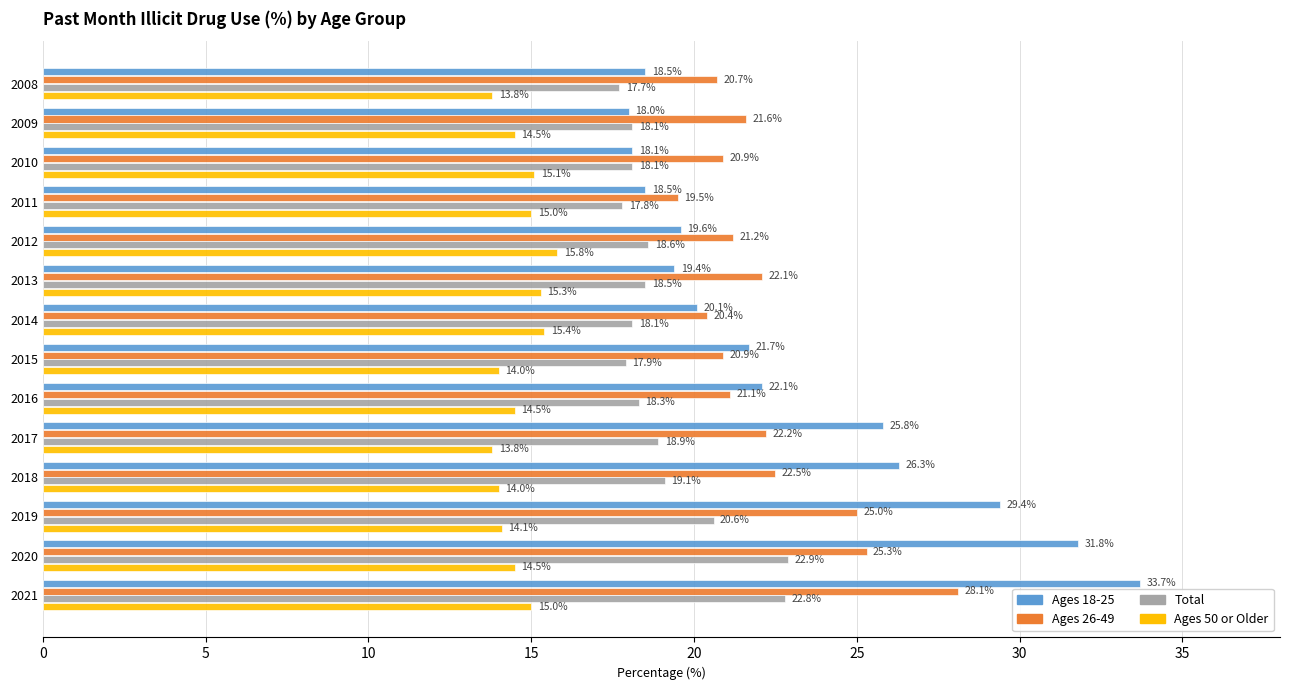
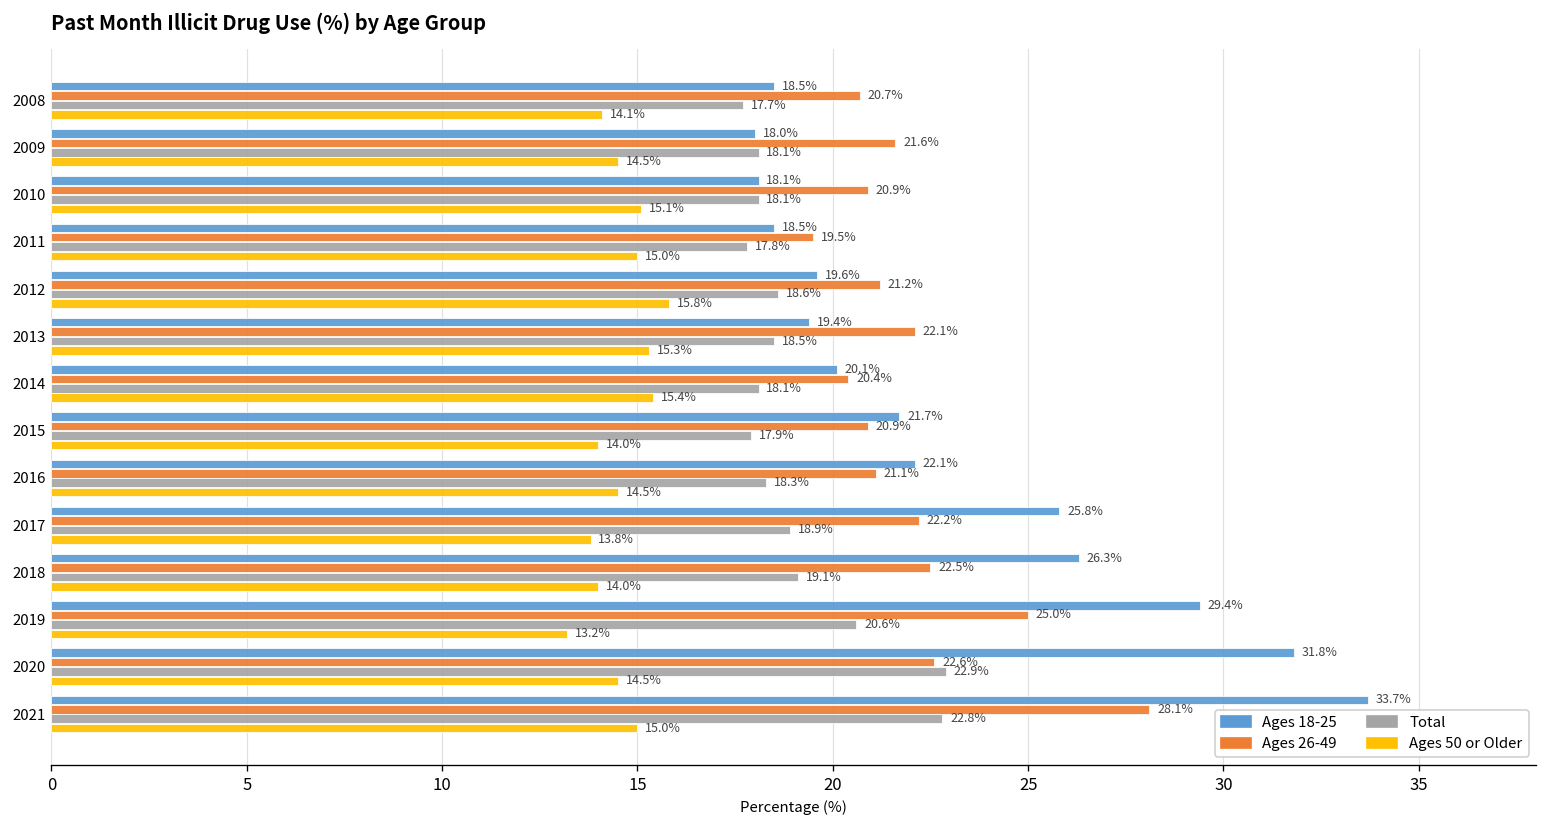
Ages 50 or Older, 2008: 13.8% -> 14.1%
Ages 50 or Older, 2019: 14.1% -> 13.2%
Ages 26-49, 2020: 25.3% -> 22.6%
